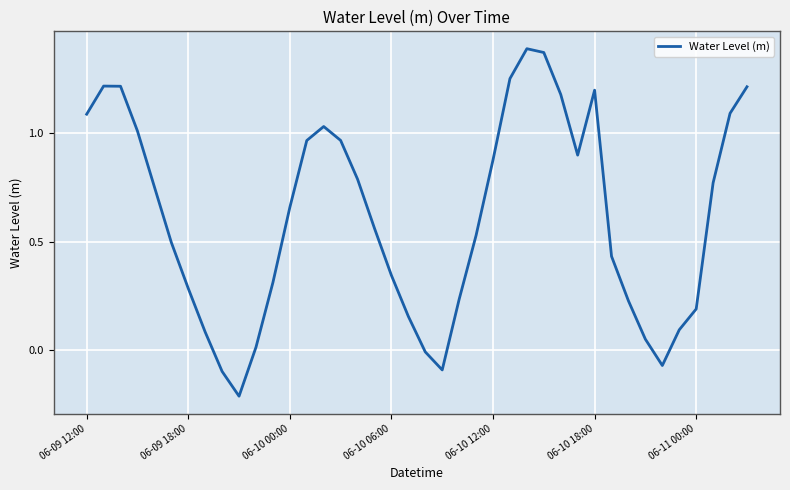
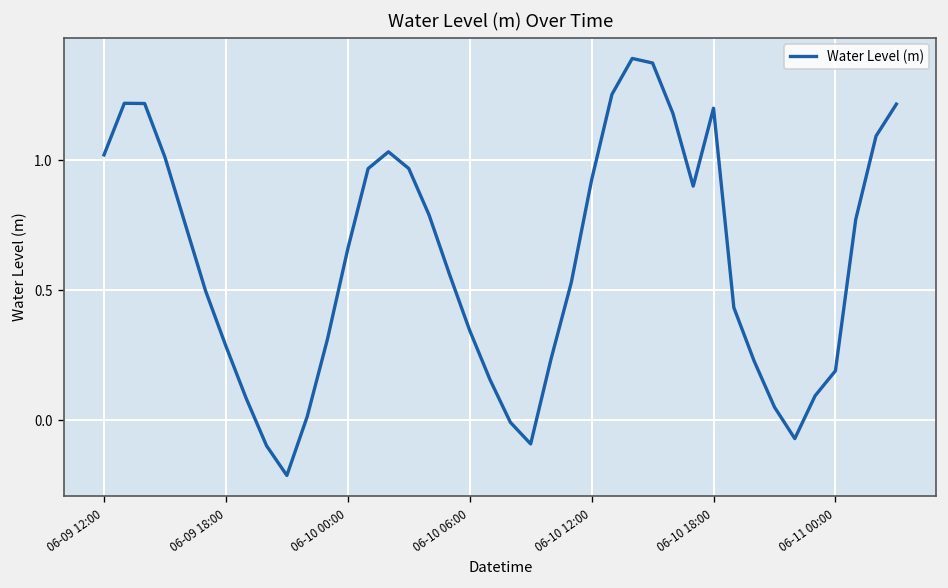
06-09 12:00: 1.09 -> 1.02
06-10 12:00: 0.88 -> 0.92
